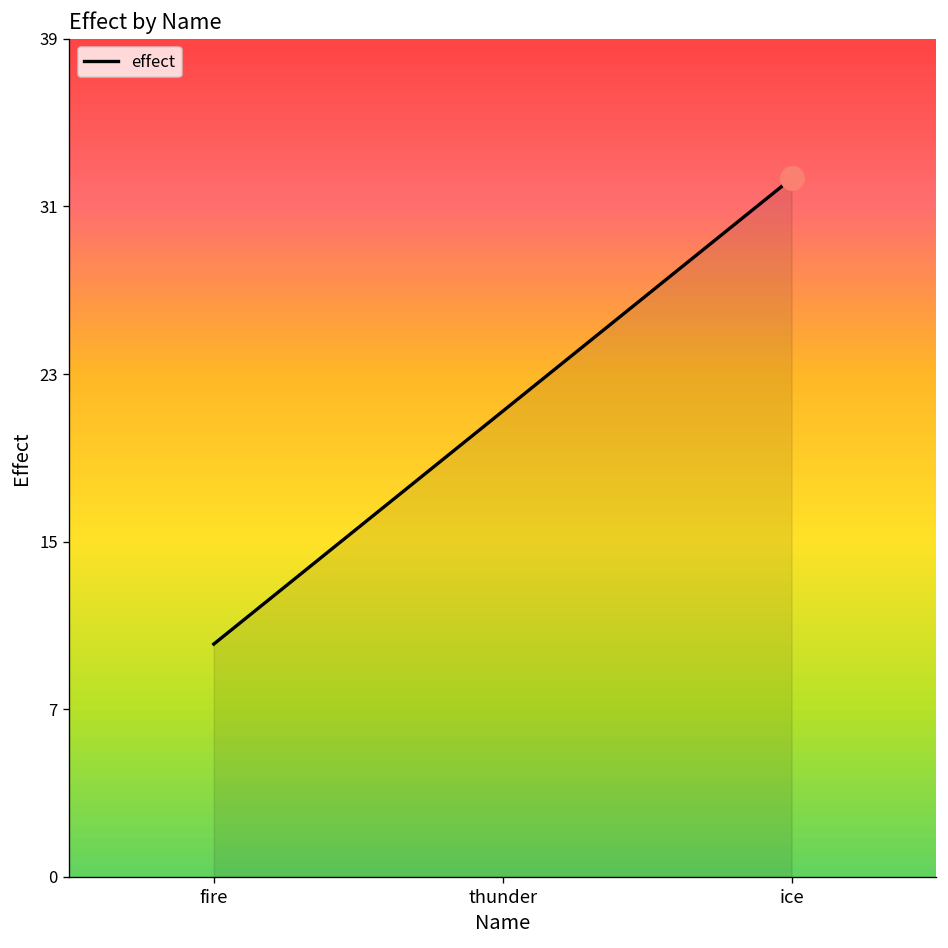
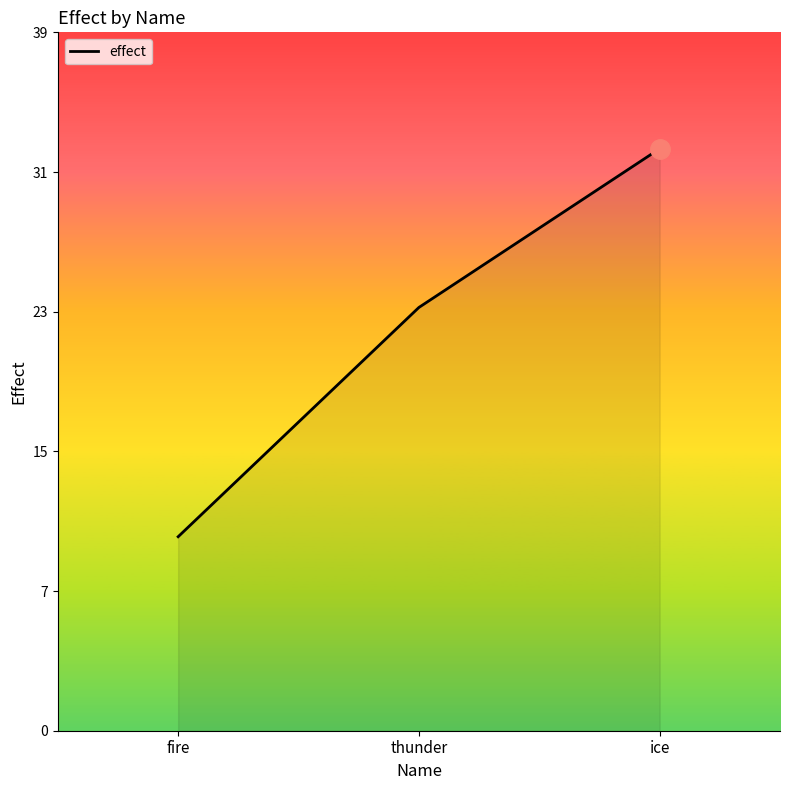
effect, thunder: 22 -> 24
